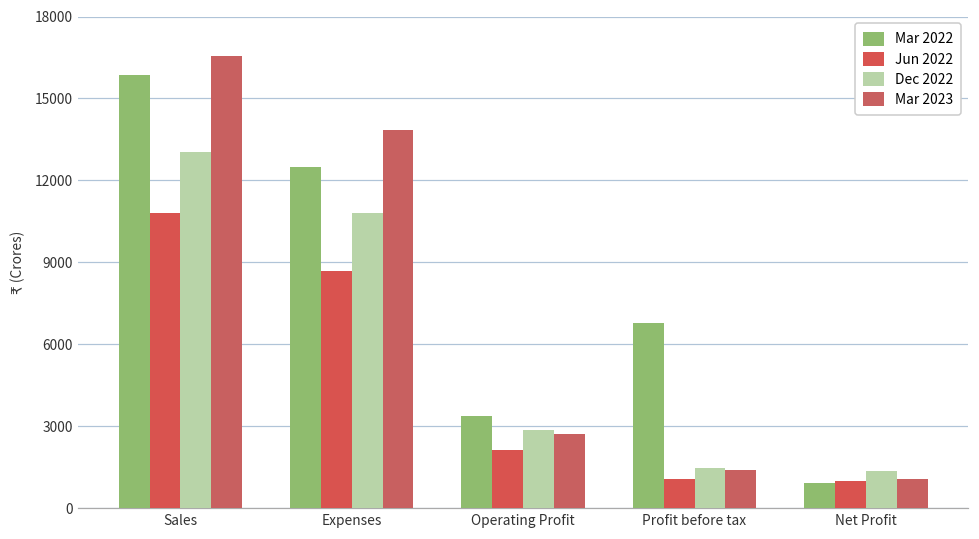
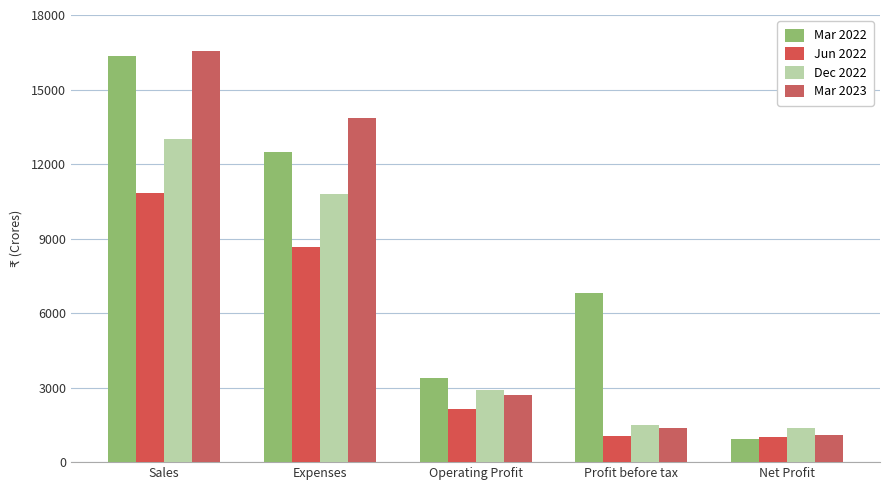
Mar 2022, Sales: 15900 -> 16300
